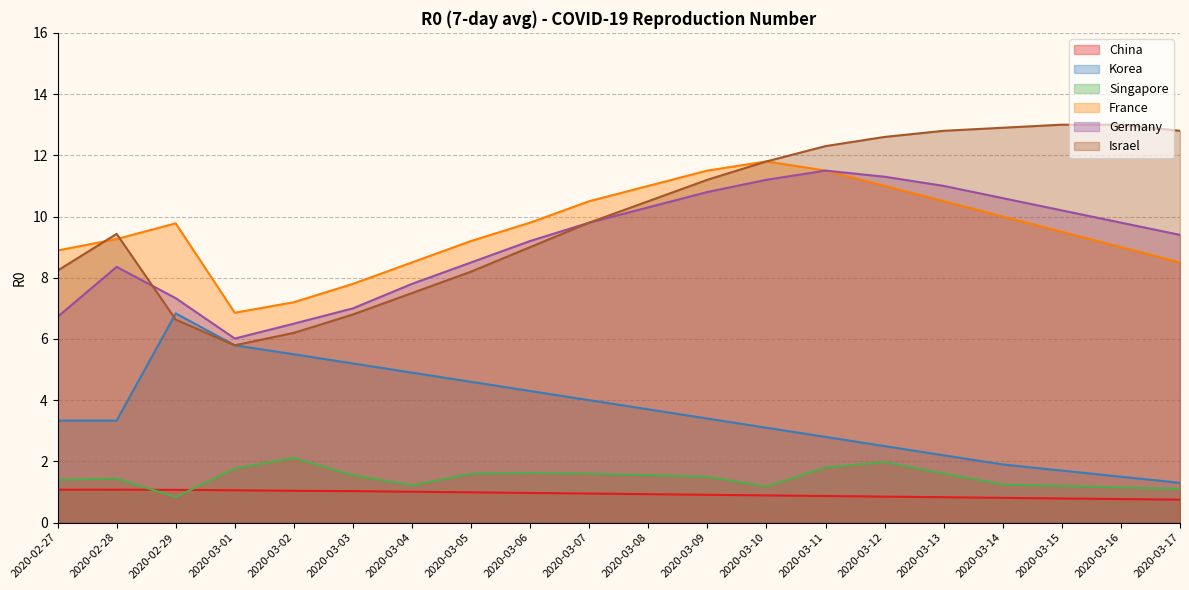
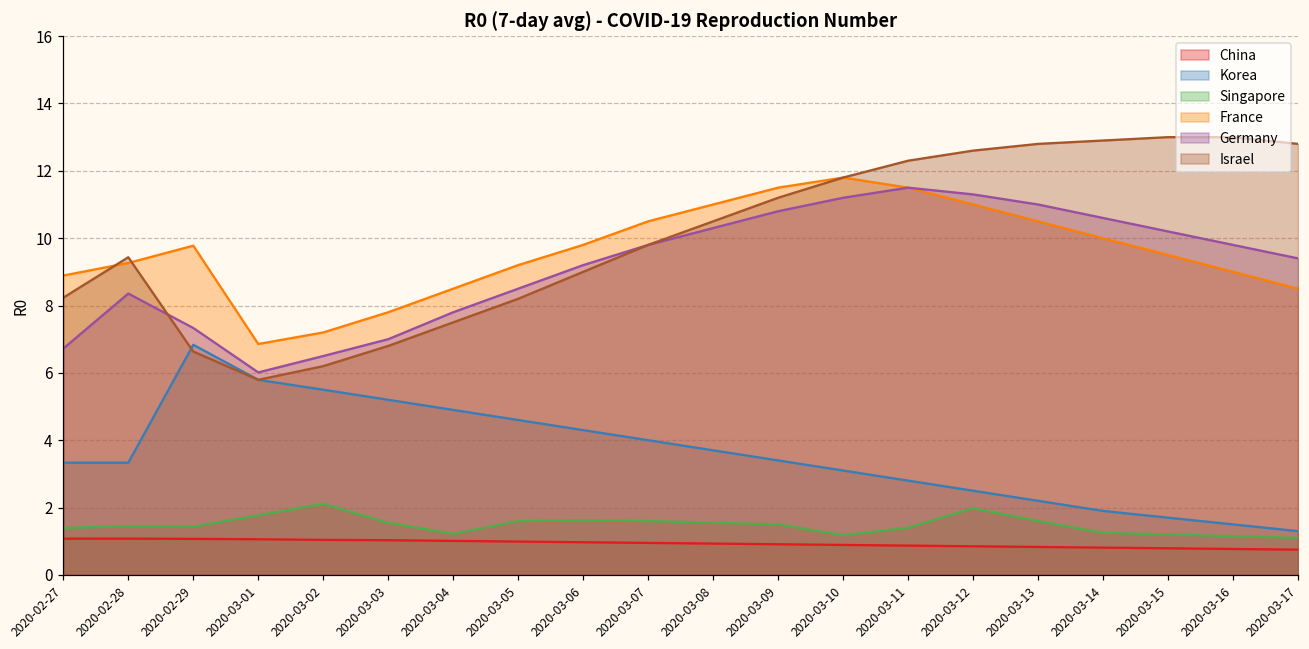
Singapore, 2020-02-29: 0.8 -> 1.4
Singapore, 2020-03-11: 1.8 -> 1.4
